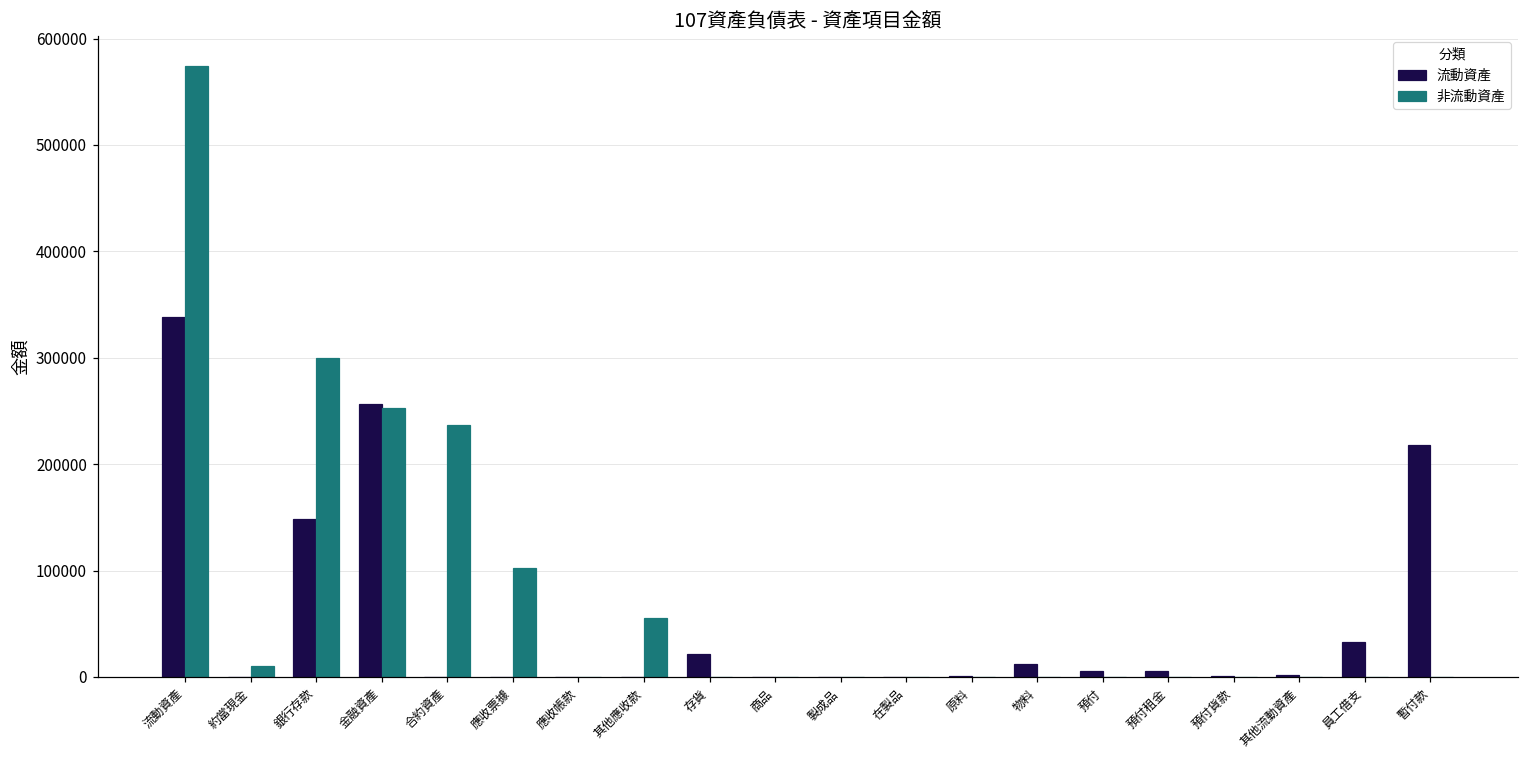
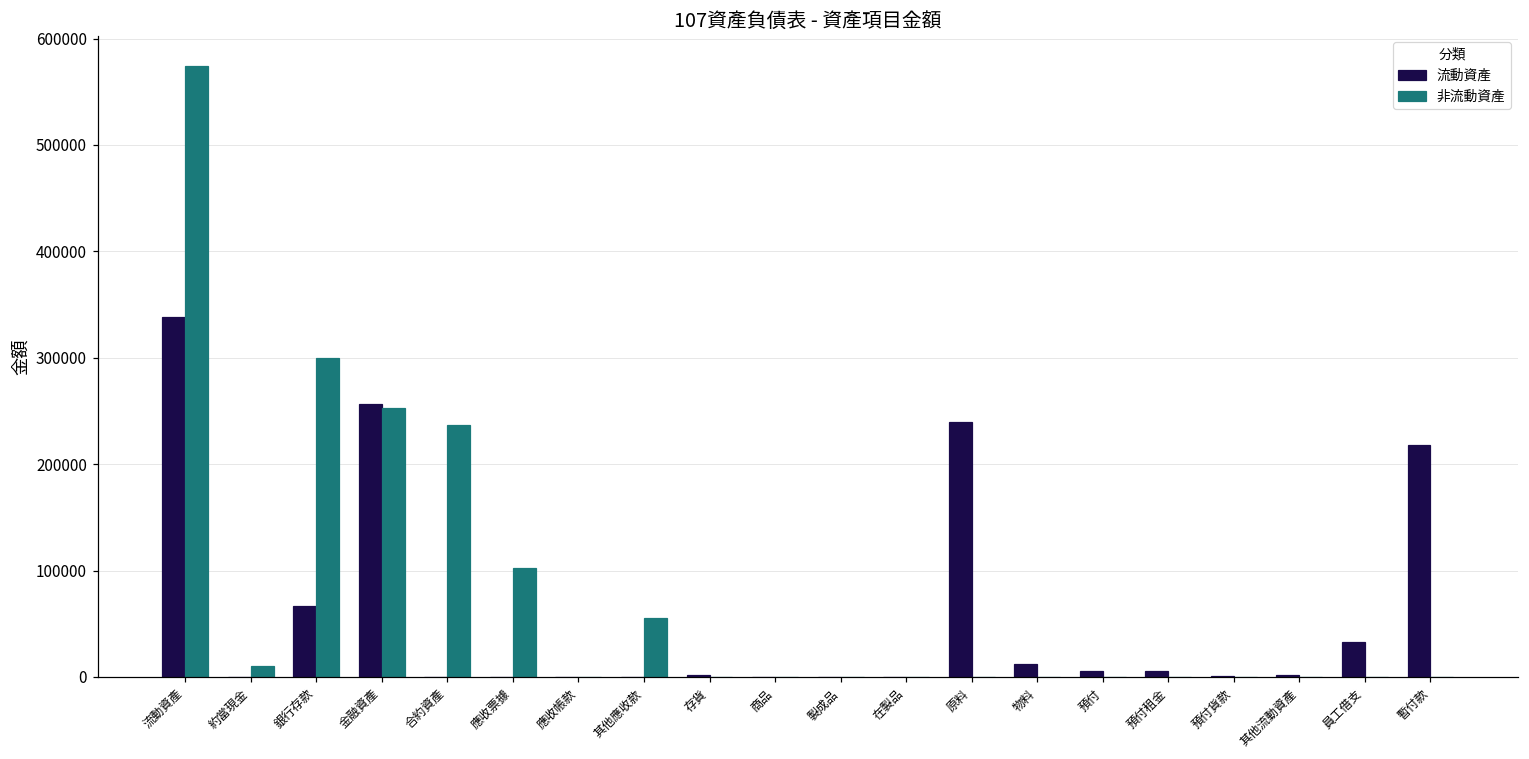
流動資產, 銀行存款: 150000 -> 70000
流動資產, 存貨: 20000 -> 0
流動資產, 原料: 0 -> 240000
